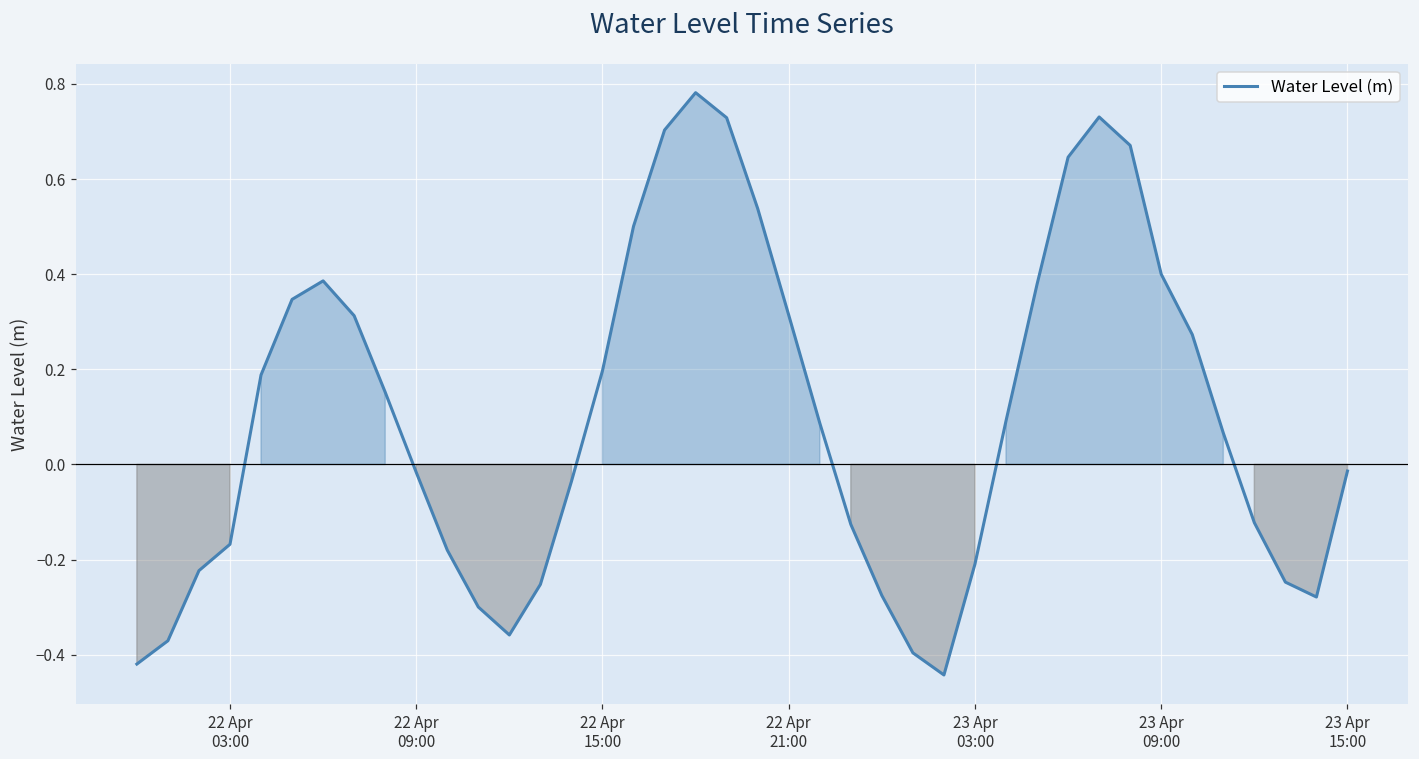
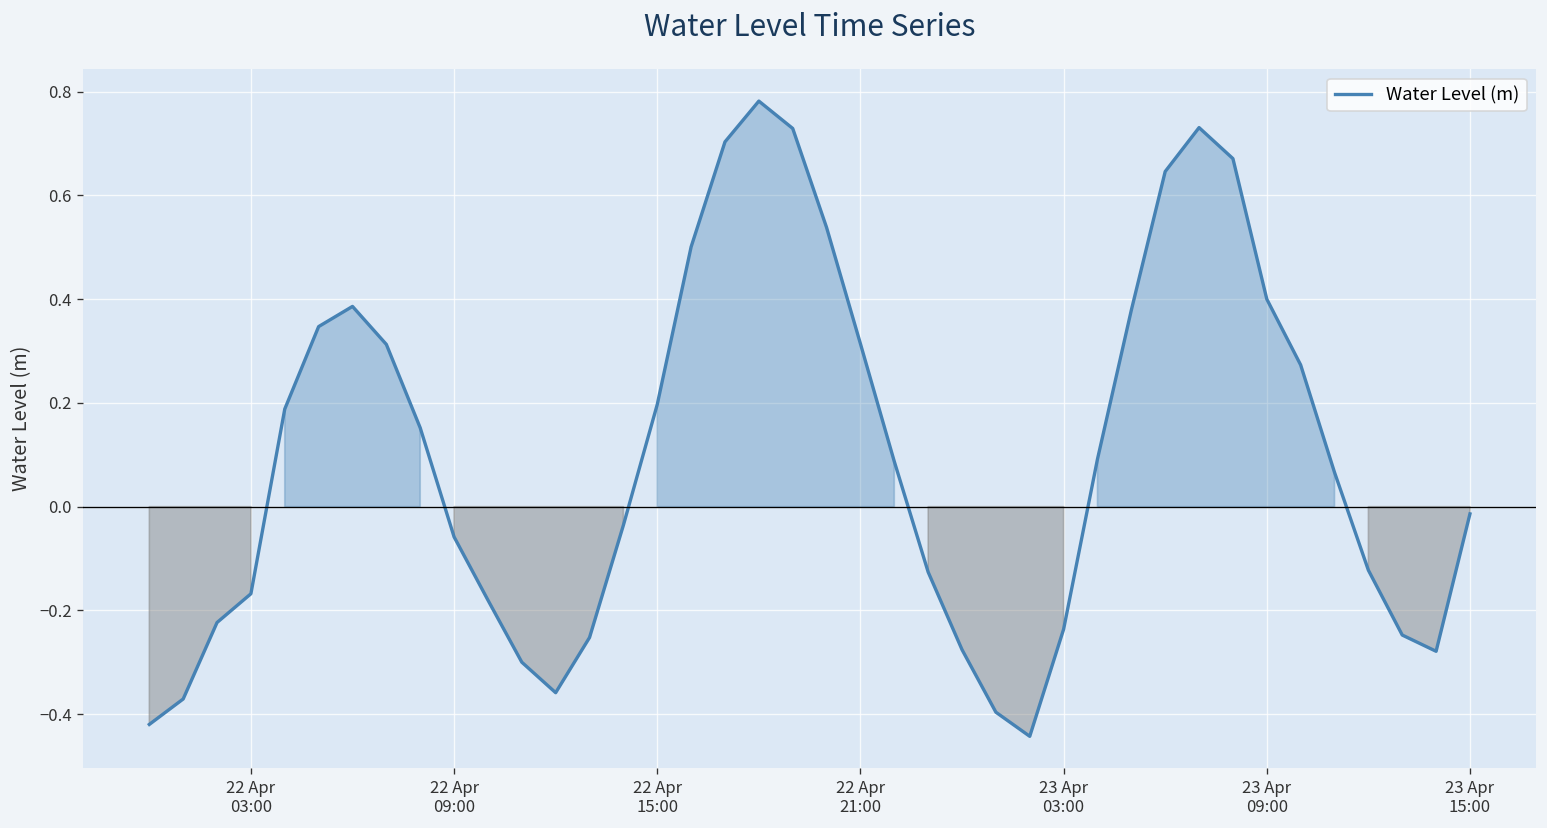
22 Apr 09:00: -0.02 -> -0.06
23 Apr 03:00: -0.21 -> -0.24
